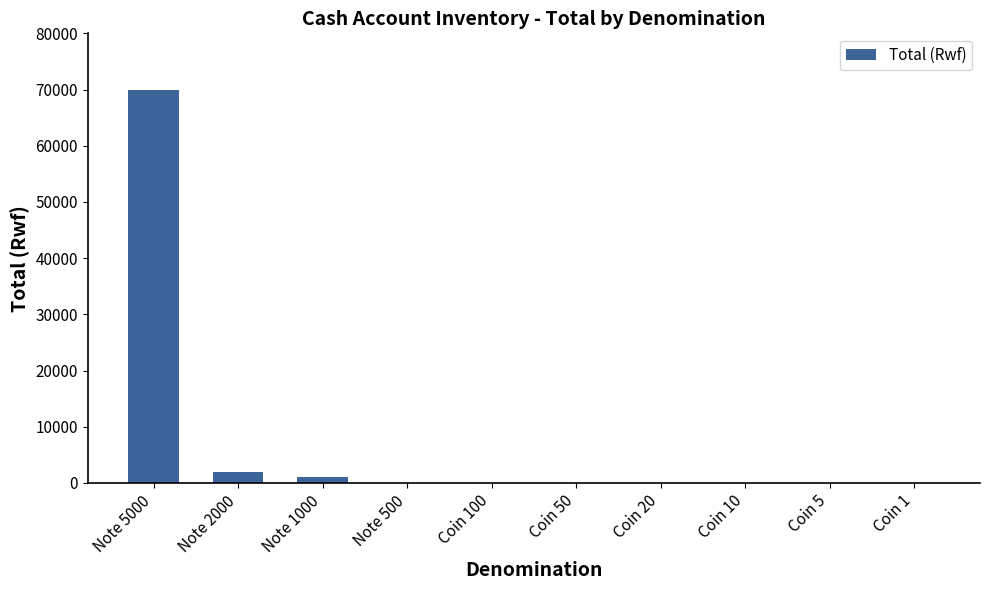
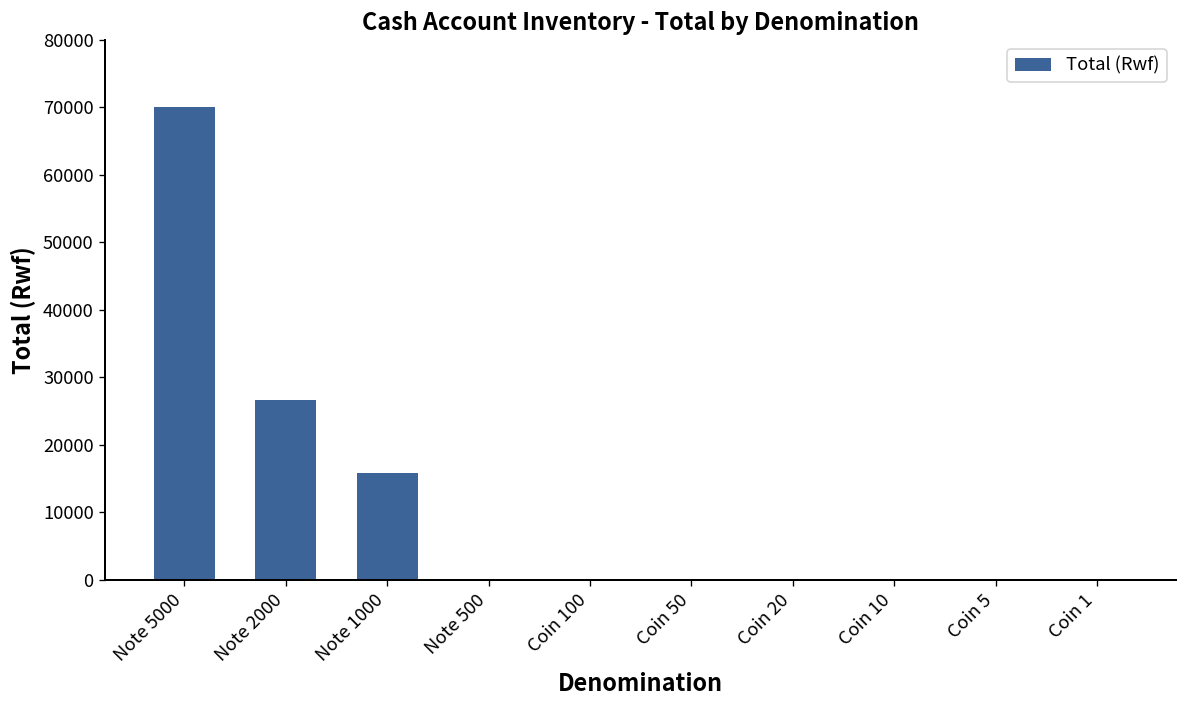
Note 2000: 2000 -> 27000
Note 1000: 1000 -> 16000
